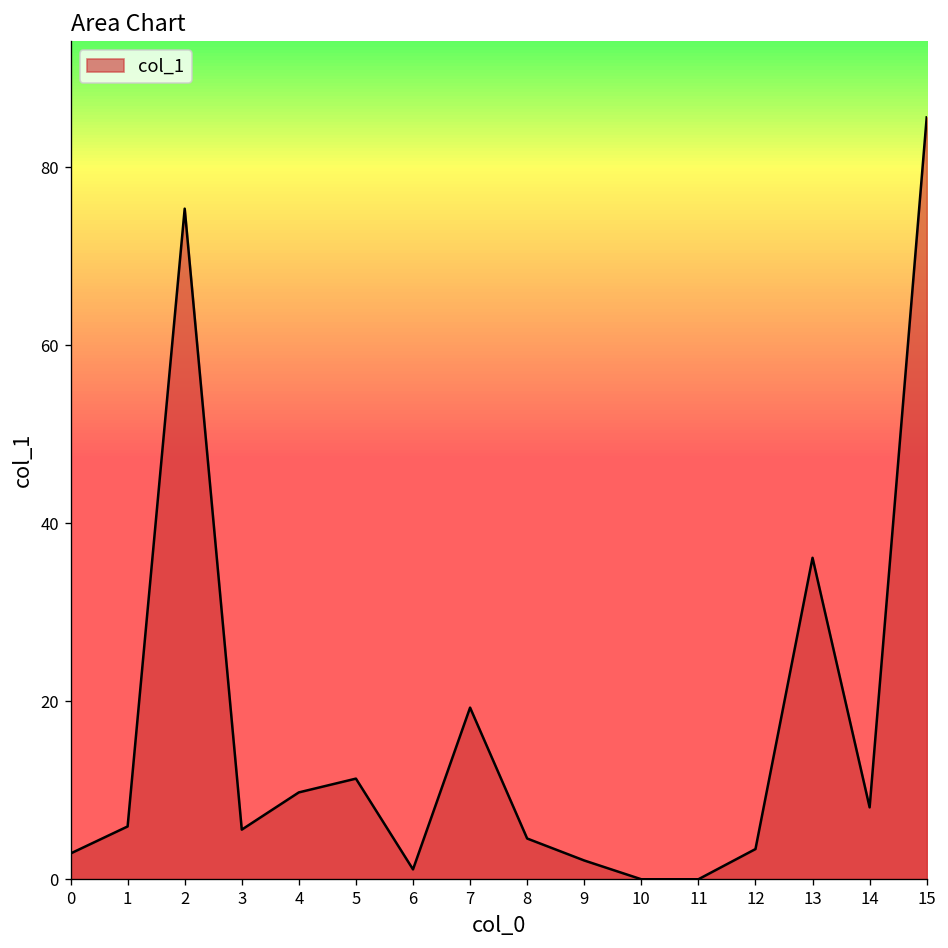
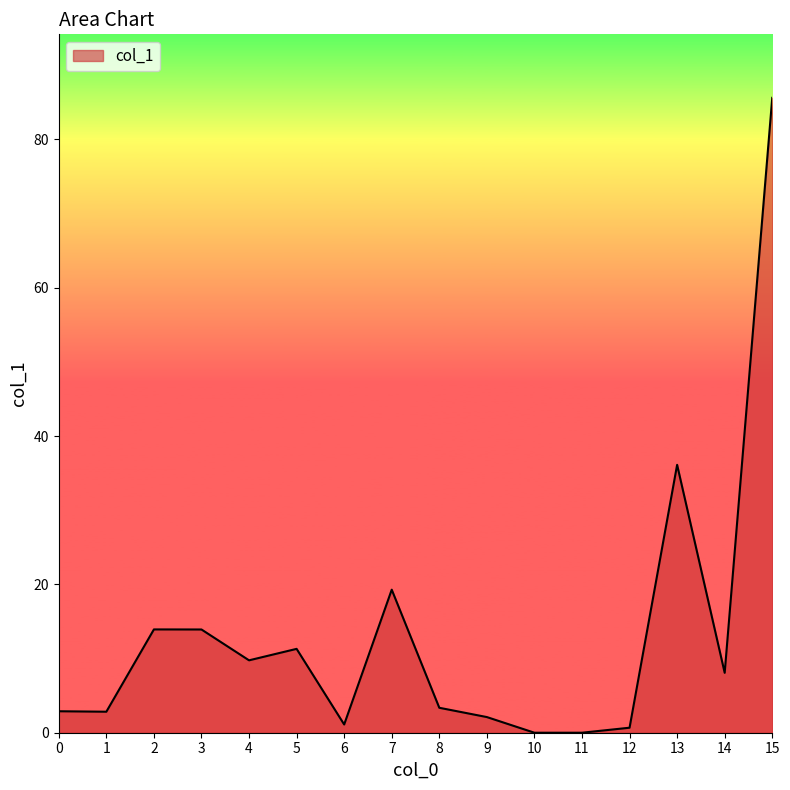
1: 6 -> 3
2: 75 -> 14
3: 6 -> 14
8: 5 -> 3
12: 3 -> 1
